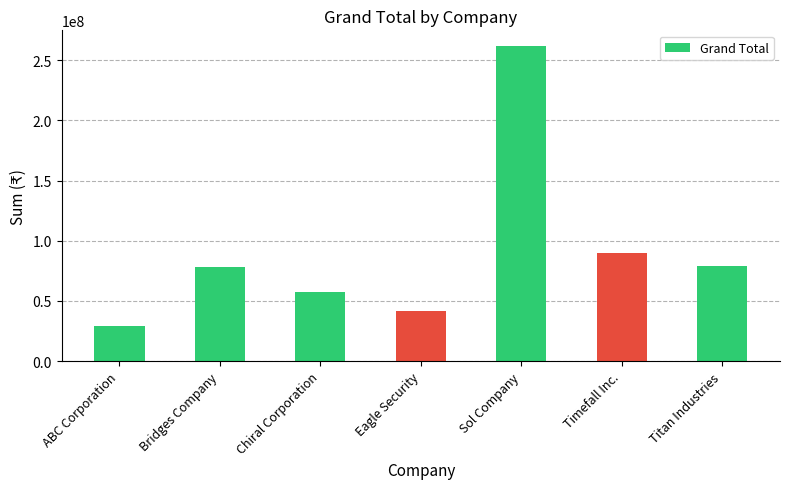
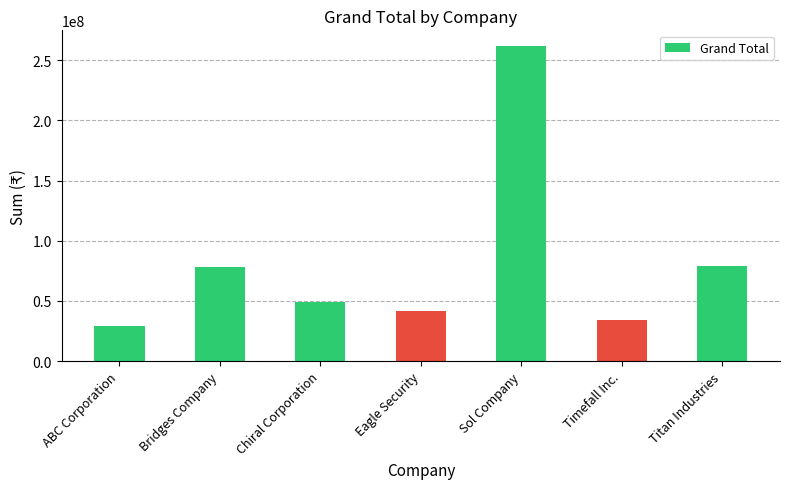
Chiral Corporation: 58000000 -> 49000000
Timefall Inc.: 90000000 -> 34000000
